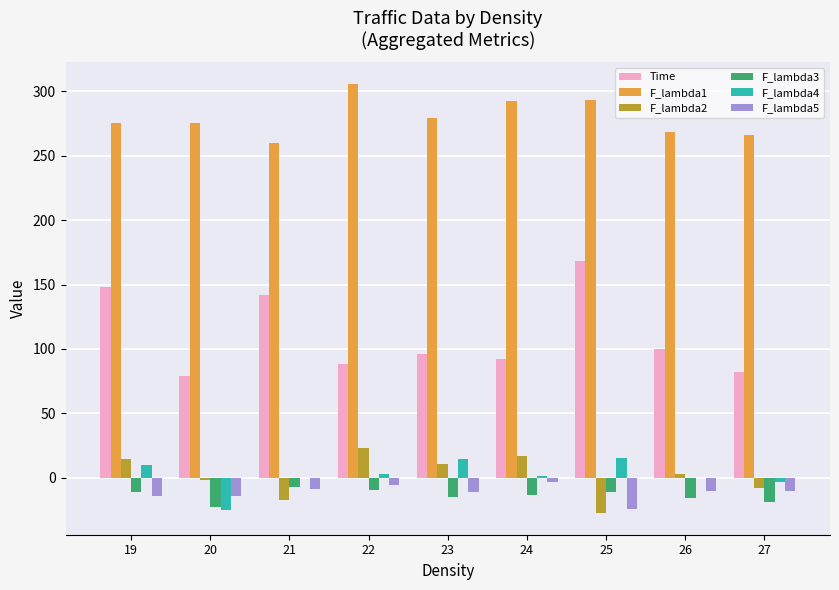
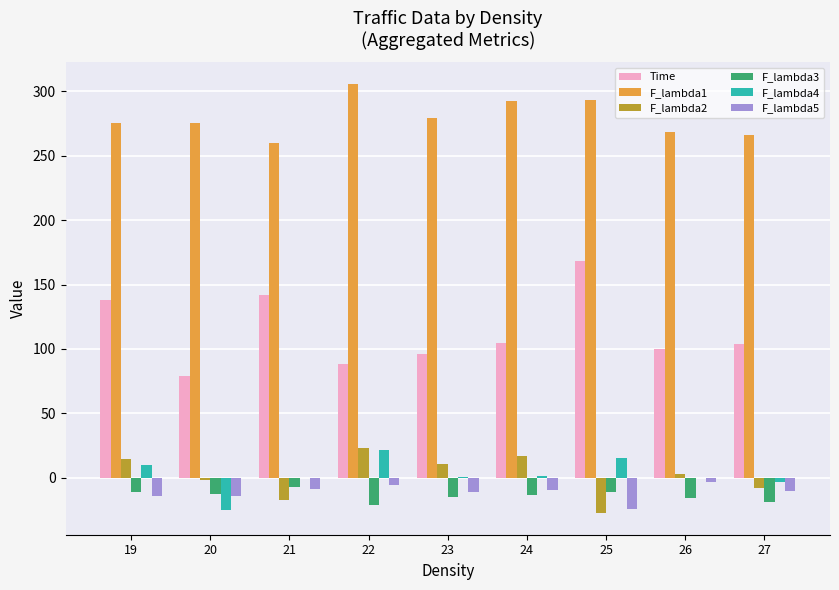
Time, 19: 148 -> 138
F_lambda3, 20: -23 -> -12
F_lambda3, 22: -10 -> -21
F_lambda4, 22: 3 -> 22
F_lambda4, 23: 15 -> 1
Time, 24: 92 -> 105
F_lambda5, 24: -3 -> -10
F_lambda5, 26: -10 -> -4
Time, 27: 82 -> 104
